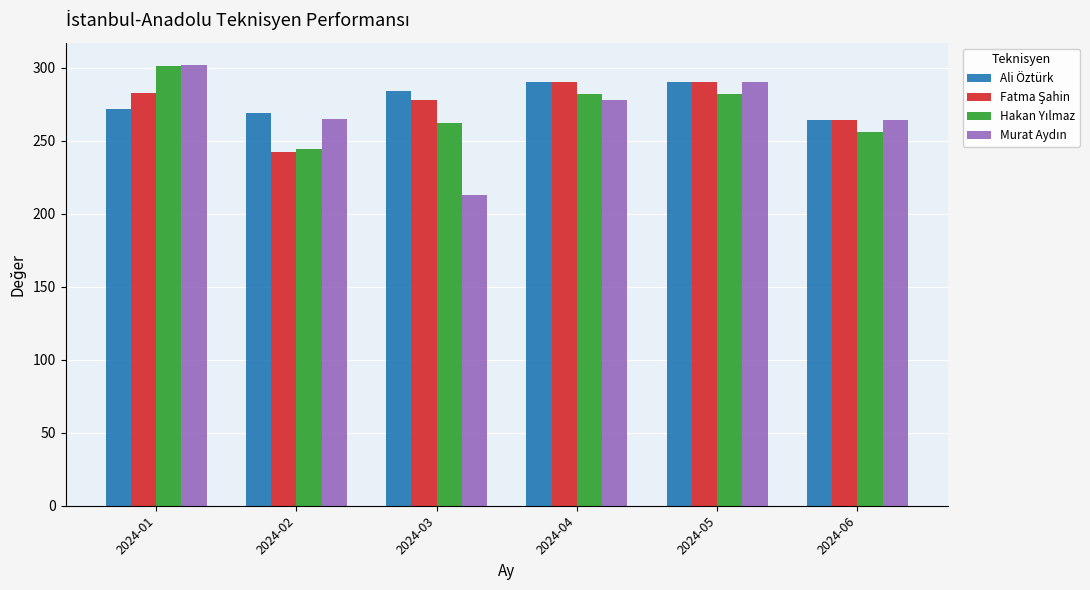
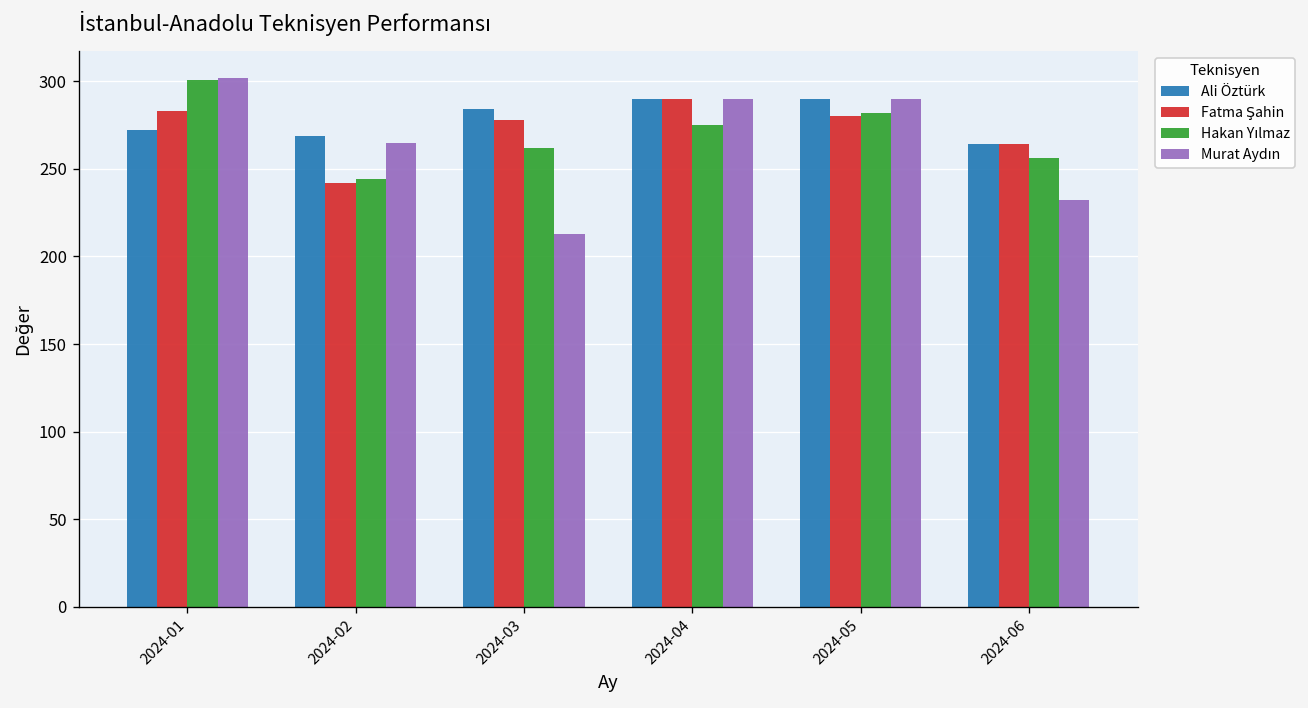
Hakan Yılmaz, 2024-04: 282 -> 275
Murat Aydın, 2024-04: 278 -> 290
Fatma Şahin, 2024-05: 290 -> 280
Murat Aydın, 2024-06: 264 -> 232
